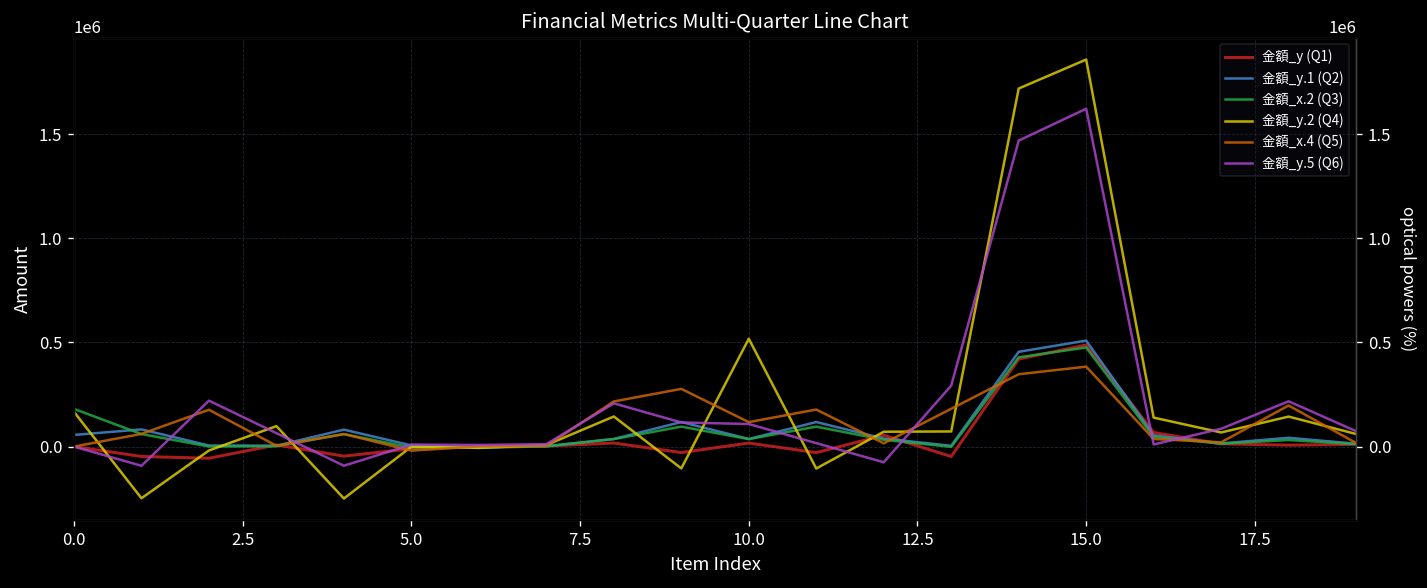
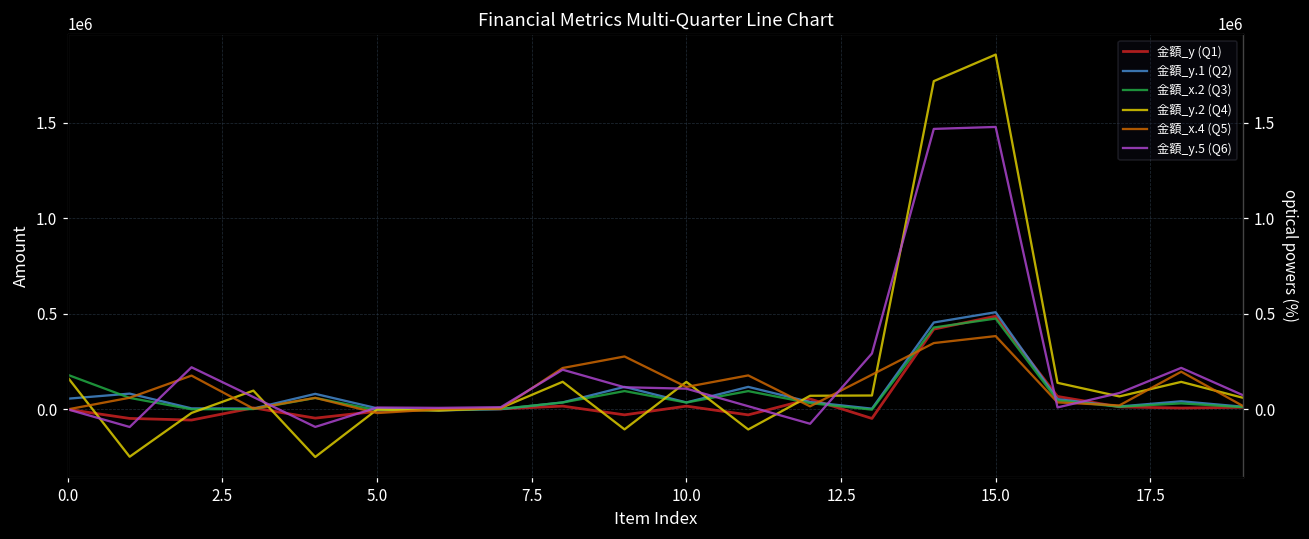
金額_y.2 (Q4), 10.0: 520000 -> 140000
金額_y.5 (Q6), 15.0: 1620000 -> 1480000
